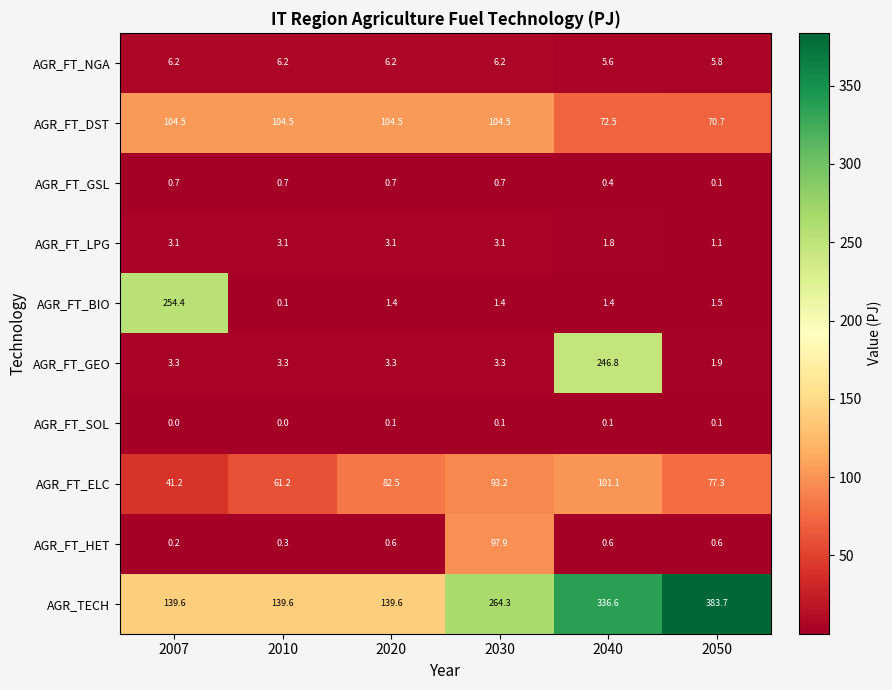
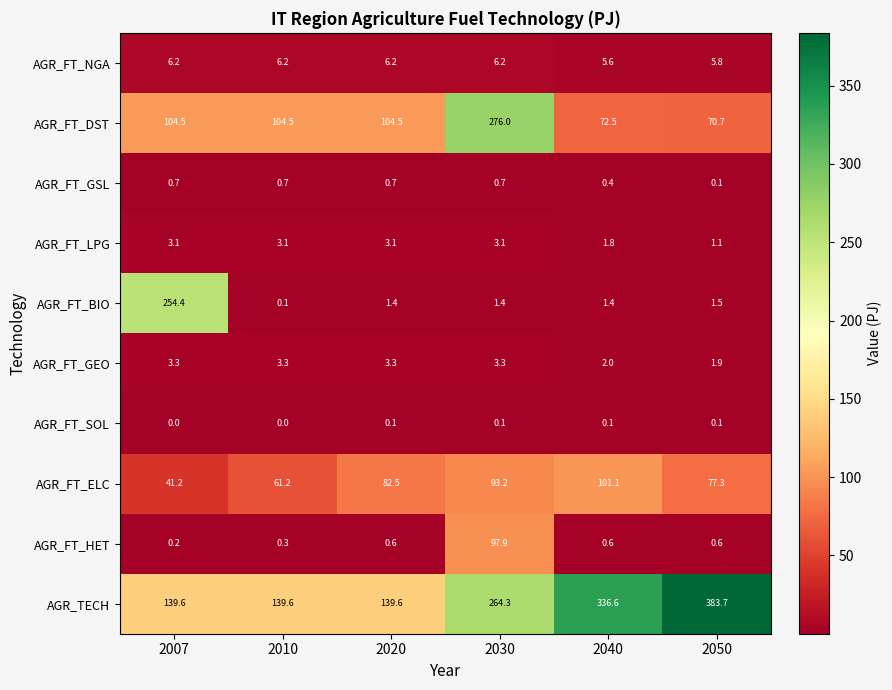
AGR_FT_DST, 2030: 104.5 -> 276.0
AGR_FT_GEO, 2040: 246.8 -> 2.0
